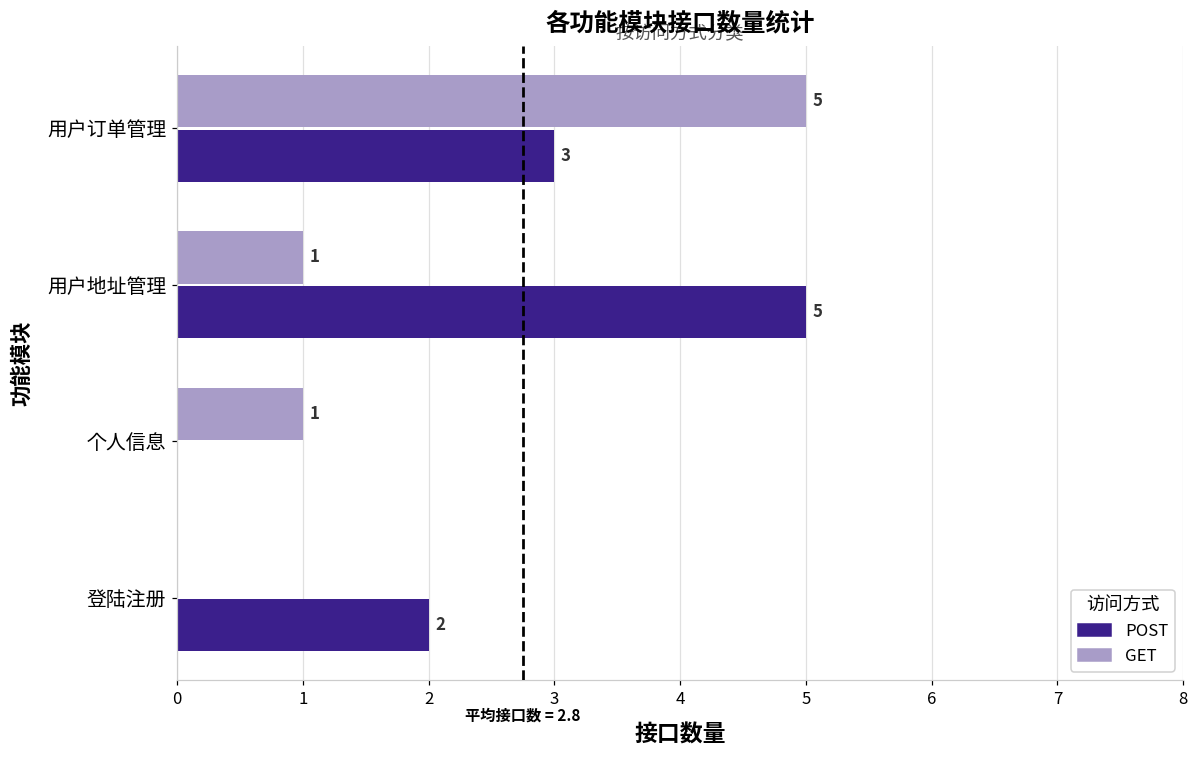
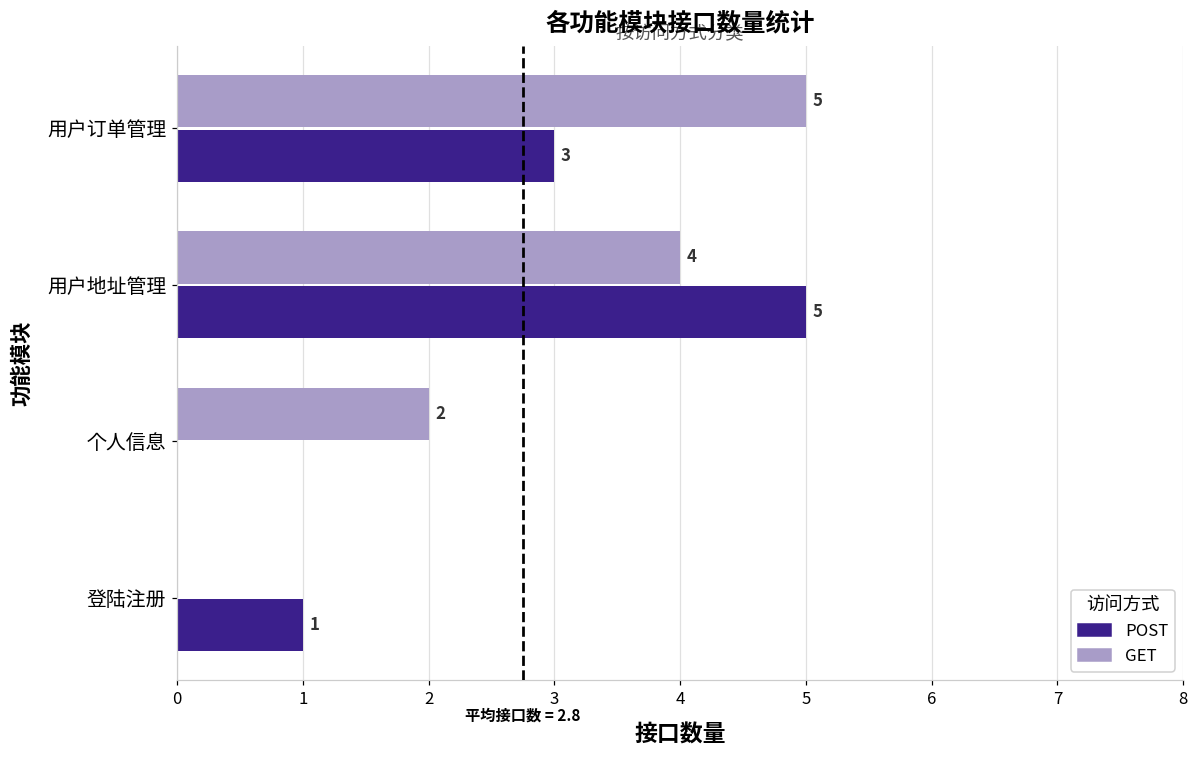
GET, 用户地址管理: 1 -> 4
GET, 个人信息: 1 -> 2
POST, 登陆注册: 2 -> 1
